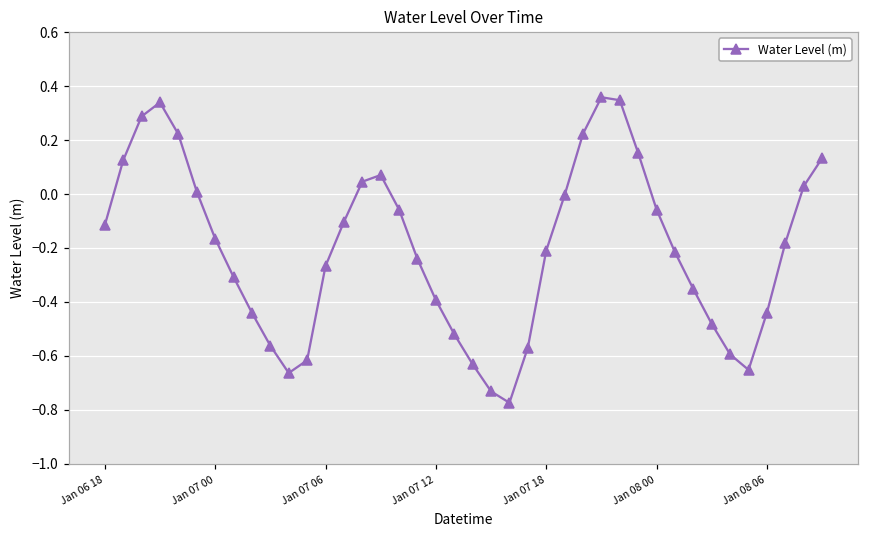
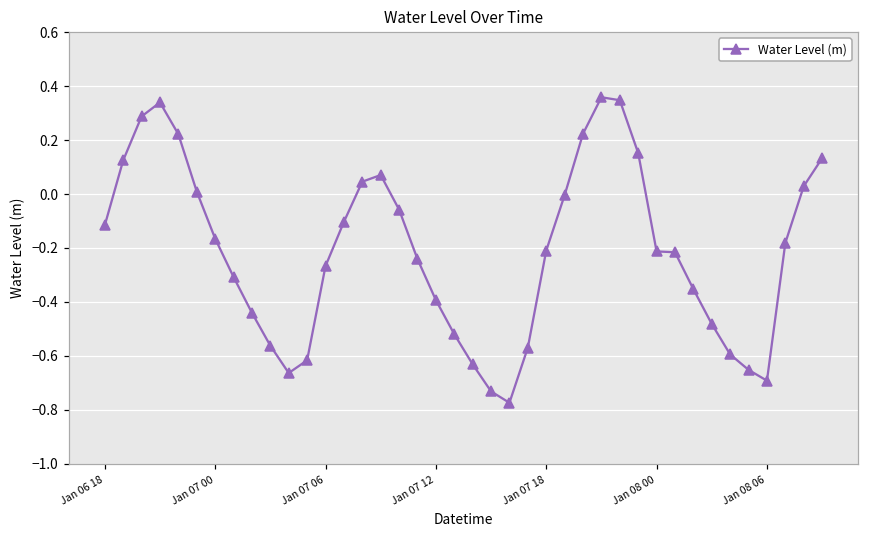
Jan 08 00: -0.06 -> -0.21
Jan 08 06: -0.44 -> -0.69
